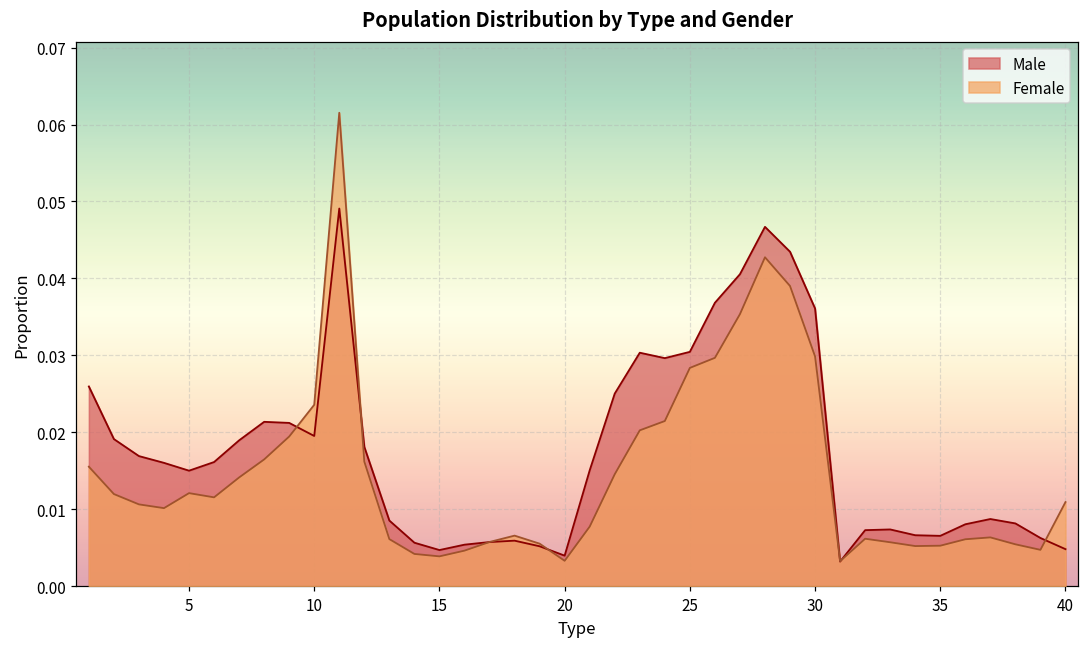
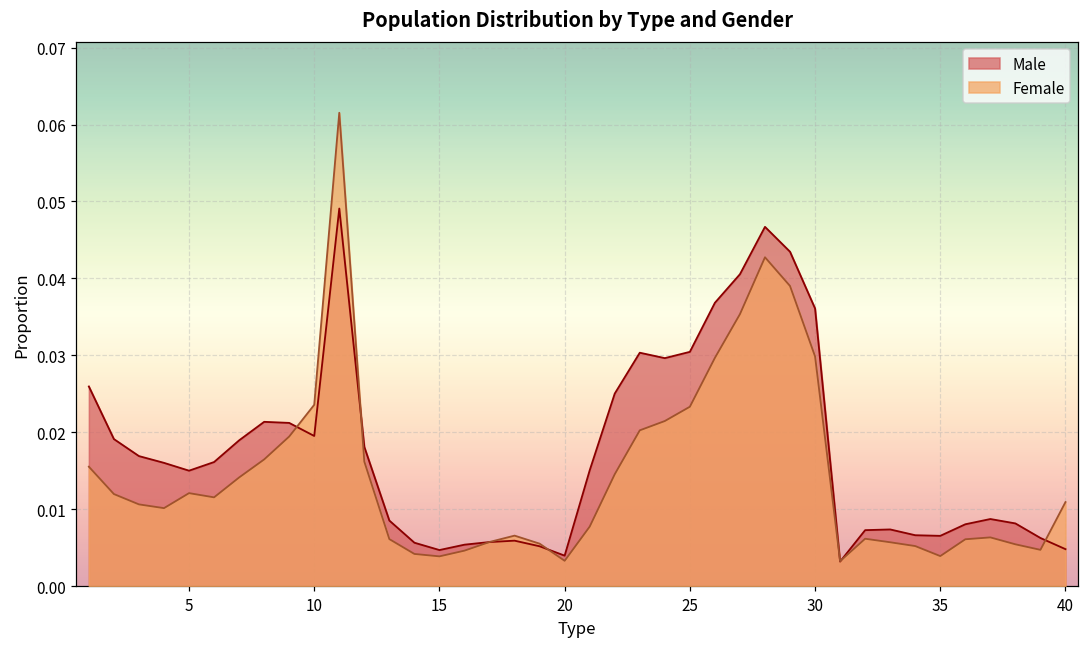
Female, 25: 0.028 -> 0.023
Female, 35: 0.005 -> 0.004
